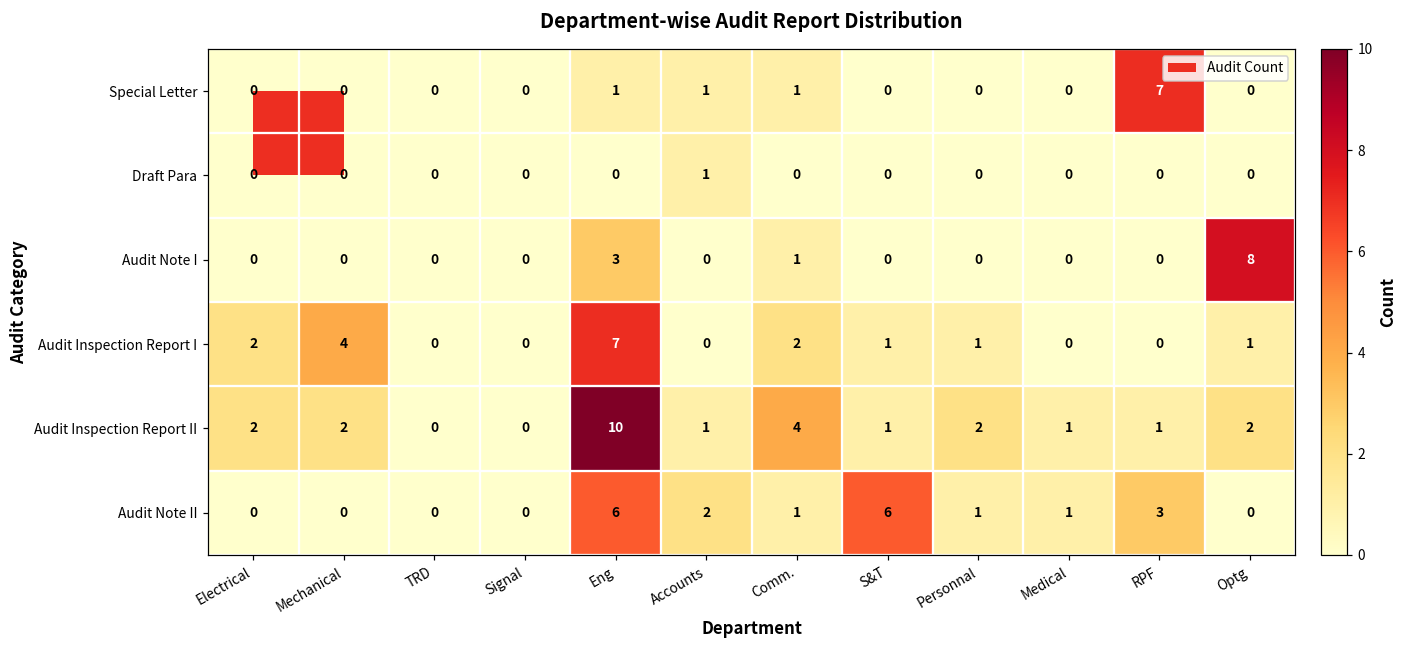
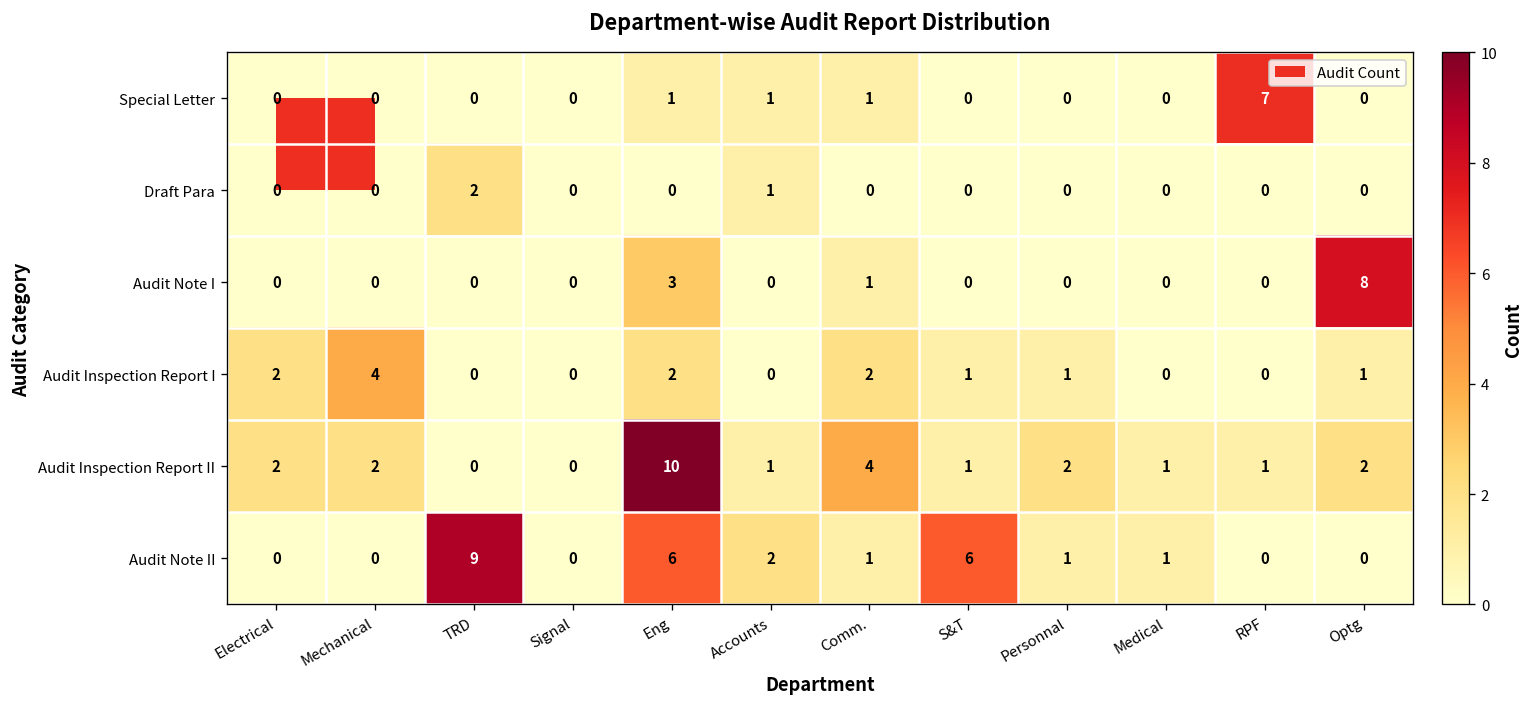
Draft Para, TRD: 0 -> 2
Audit Inspection Report I, Eng: 7 -> 2
Audit Note II, TRD: 0 -> 9
Audit Note II, RPF: 3 -> 0
